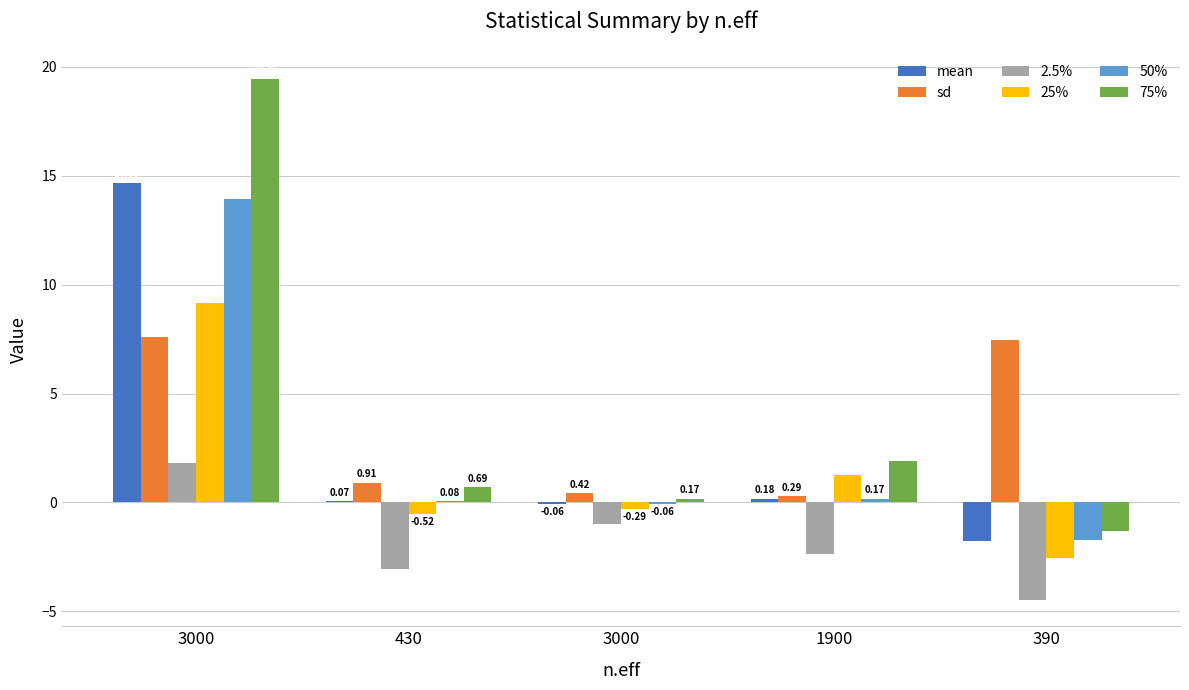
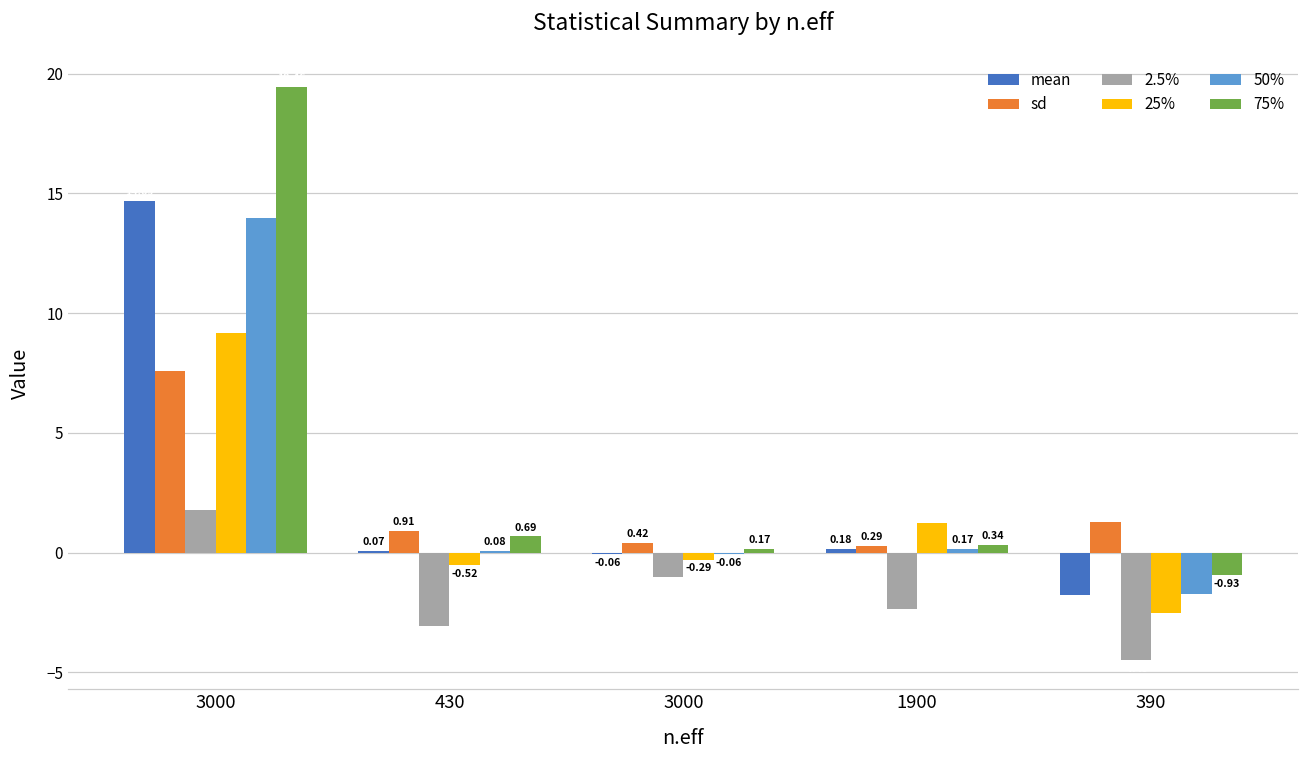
75%, 1900: 1.9 -> 0.3
sd, 390: 7.5 -> 1.3
75%, 390: -1.3 -> -0.9
